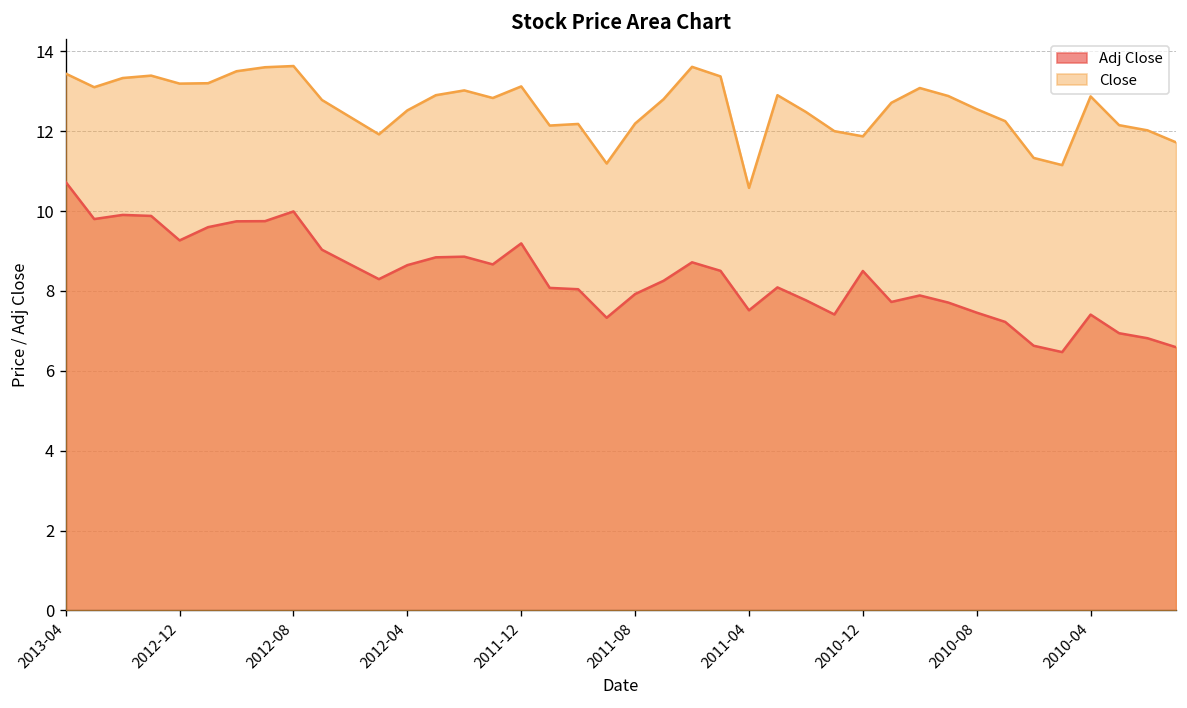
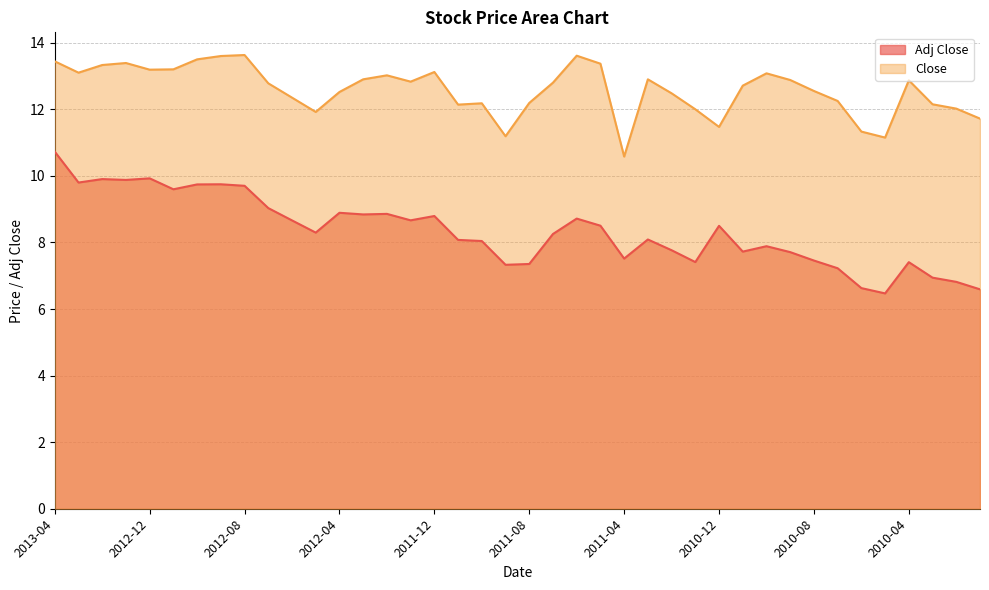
Adj Close, 2012-12: 9.3 -> 9.9
Adj Close, 2012-08: 10.0 -> 9.7
Adj Close, 2012-04: 8.6 -> 8.9
Adj Close, 2011-12: 9.2 -> 8.8
Adj Close, 2011-08: 7.9 -> 7.4
Close, 2010-12: 11.9 -> 11.5
